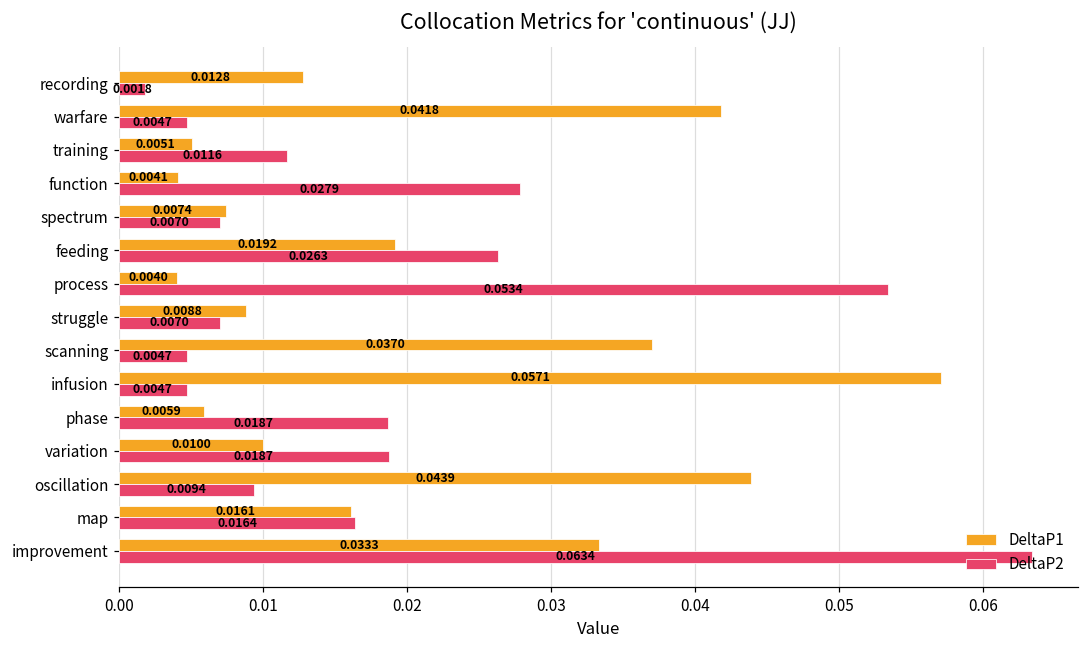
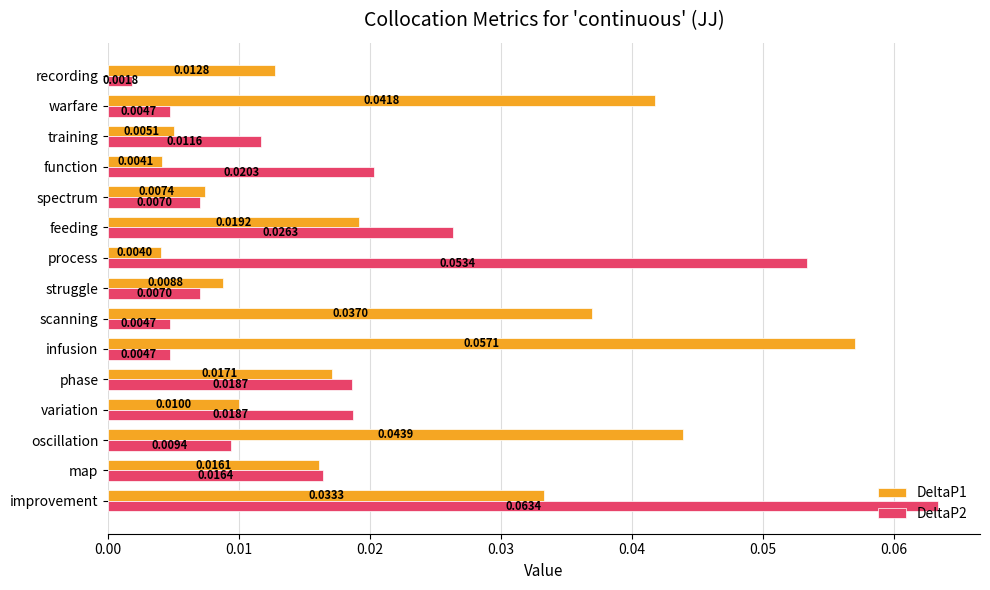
DeltaP2, function: 0.0279 -> 0.0203
DeltaP1, phase: 0.0059 -> 0.0171
